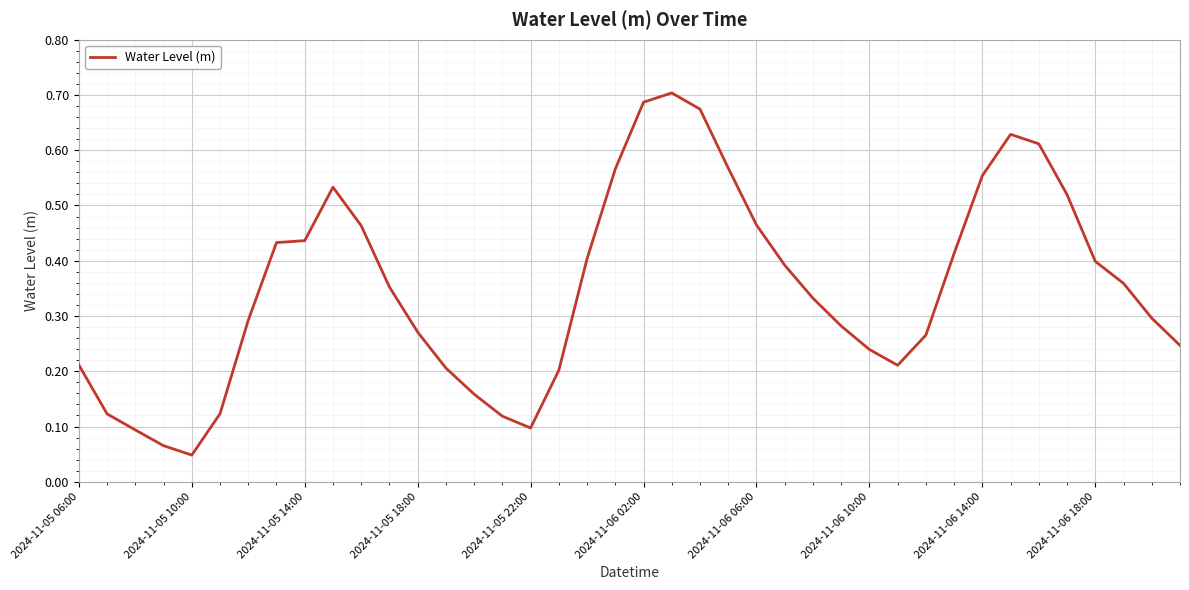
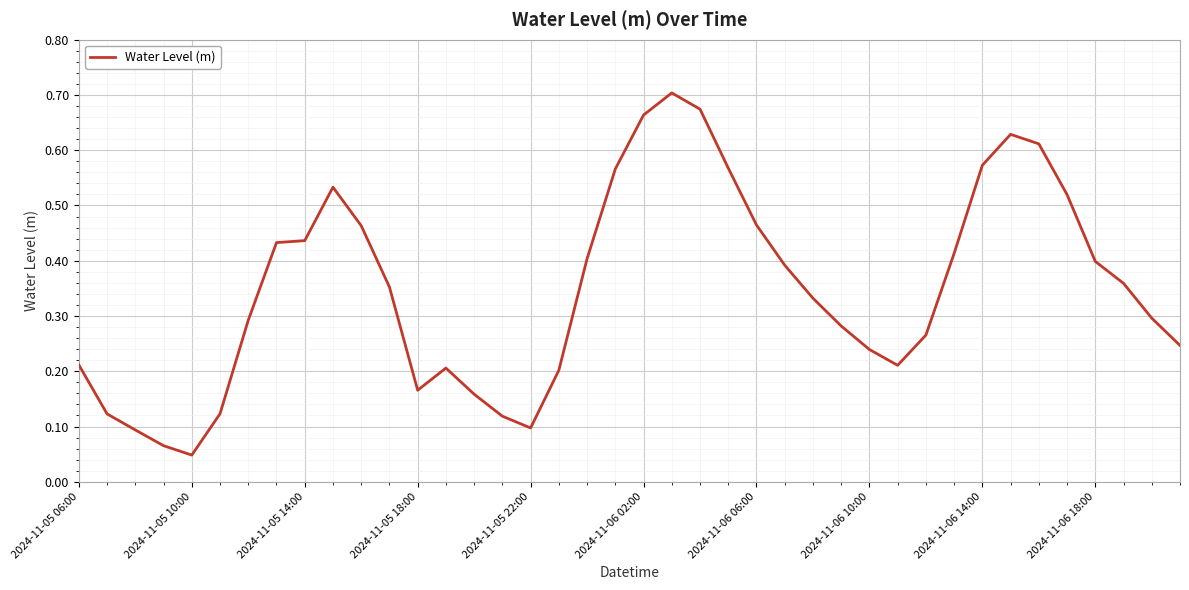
2024-11-05 18:00: 0.27 -> 0.17
2024-11-06 02:00: 0.69 -> 0.66
2024-11-06 14:00: 0.55 -> 0.57
